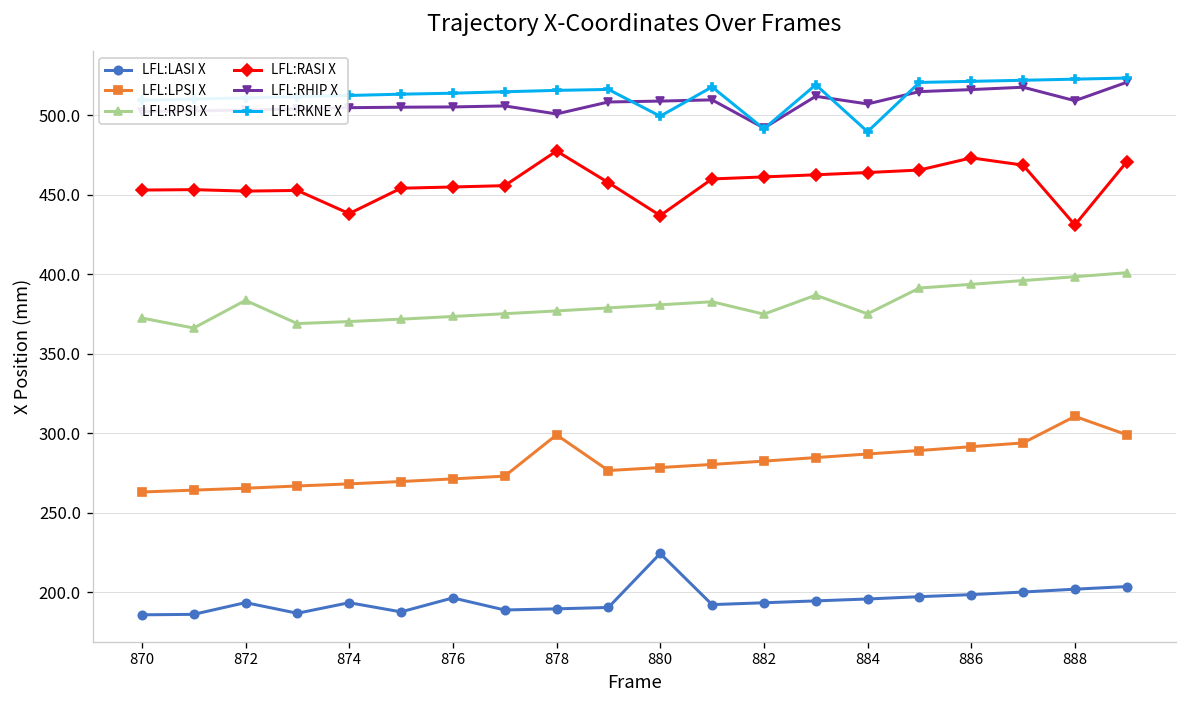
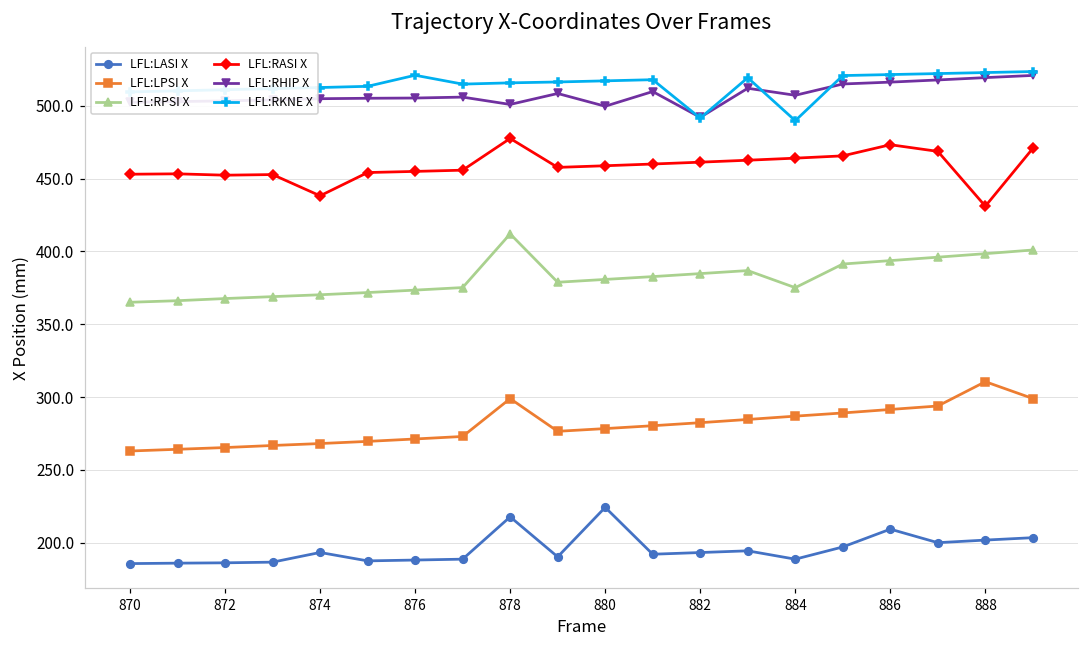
LFL:RPSI X, 870: 373 -> 365
LFL:LASI X, 872: 193 -> 186
LFL:RPSI X, 872: 384 -> 368
LFL:LASI X, 876: 196 -> 188
LFL:RKNE X, 876: 514 -> 521
LFL:LASI X, 878: 189 -> 218
LFL:RPSI X, 878: 377 -> 412
LFL:RASI X, 880: 437 -> 459
LFL:RHIP X, 880: 509 -> 500
LFL:RKNE X, 880: 500 -> 517
LFL:RPSI X, 882: 375 -> 385
LFL:LASI X, 884: 196 -> 189
LFL:LASI X, 886: 198 -> 209
LFL:RHIP X, 888: 509 -> 519
